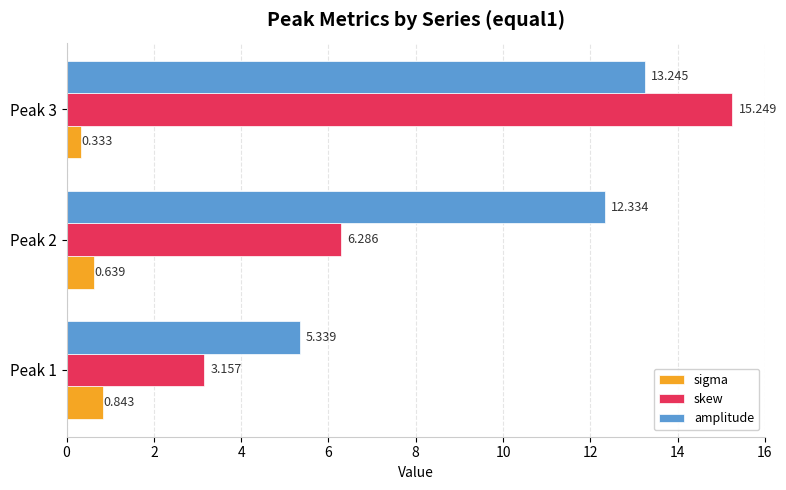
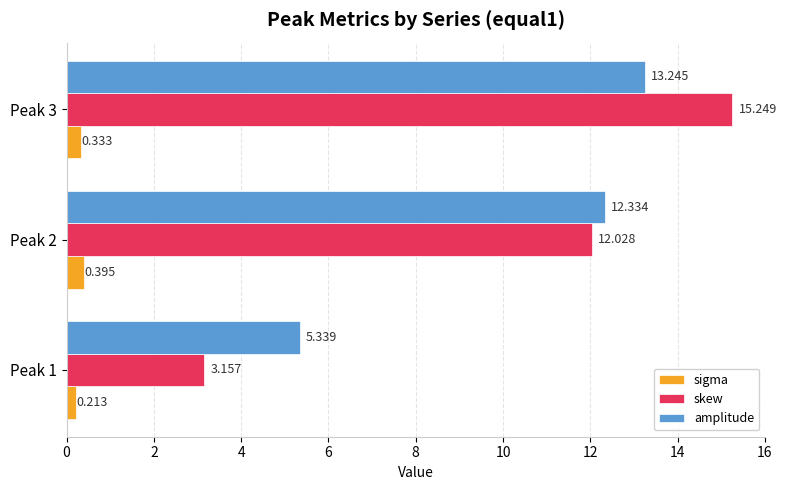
skew, Peak 2: 6.286 -> 12.028
sigma, Peak 2: 0.639 -> 0.395
sigma, Peak 1: 0.843 -> 0.213
